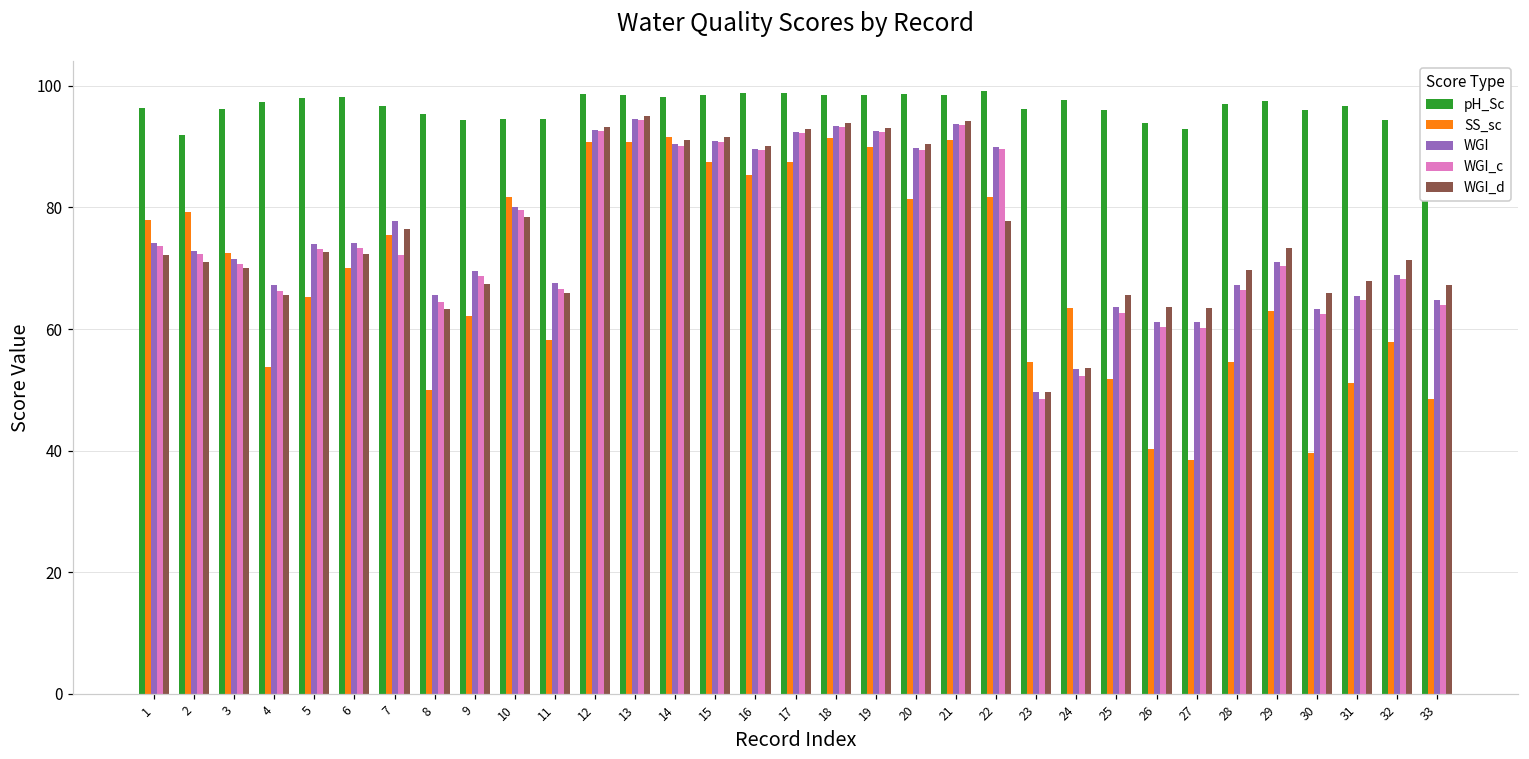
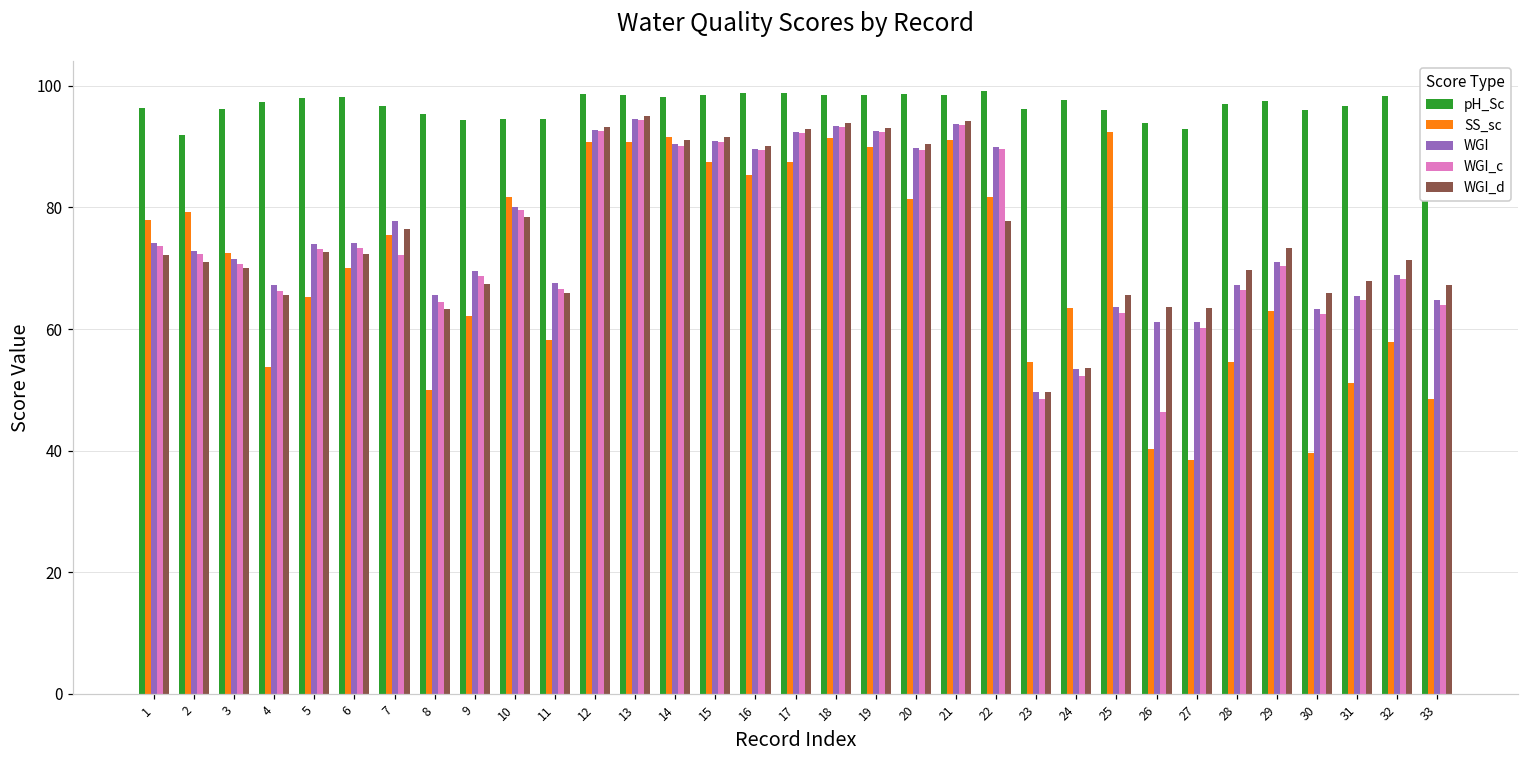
SS_sc, 25: 52 -> 92
WGI_c, 26: 60 -> 46
pH_Sc, 32: 94 -> 98
